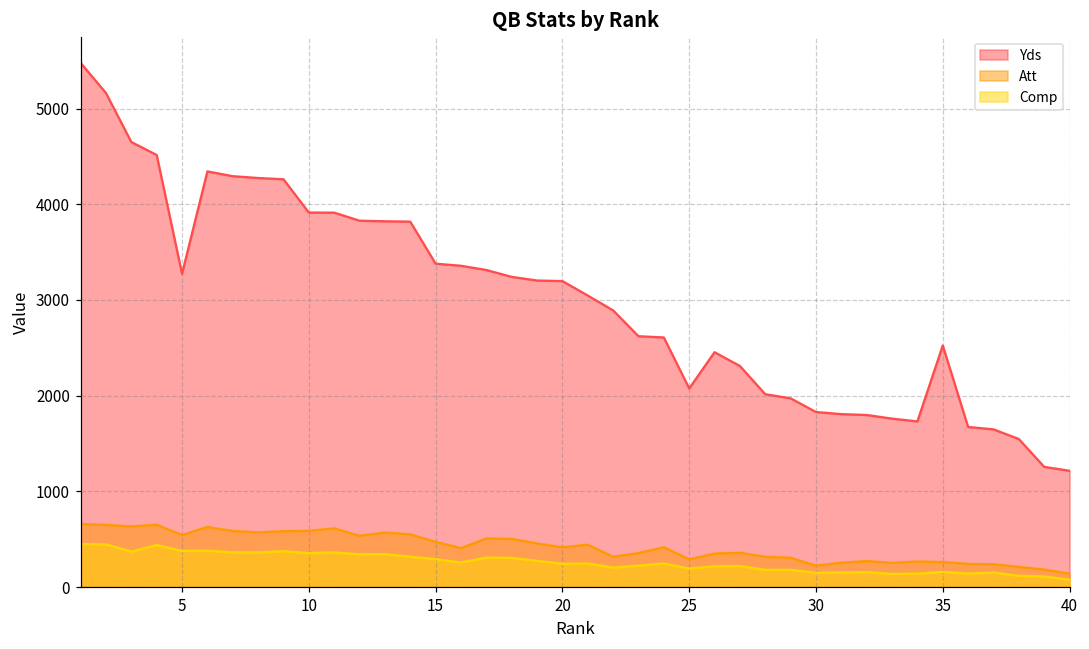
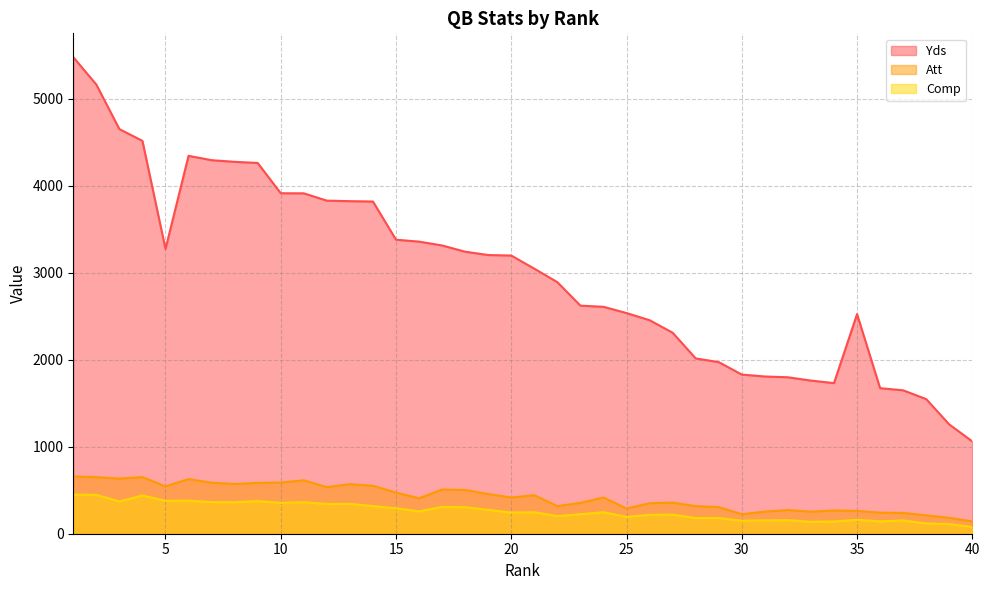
Yds, 25: 2100 -> 2500
Yds, 40: 1200 -> 1100
